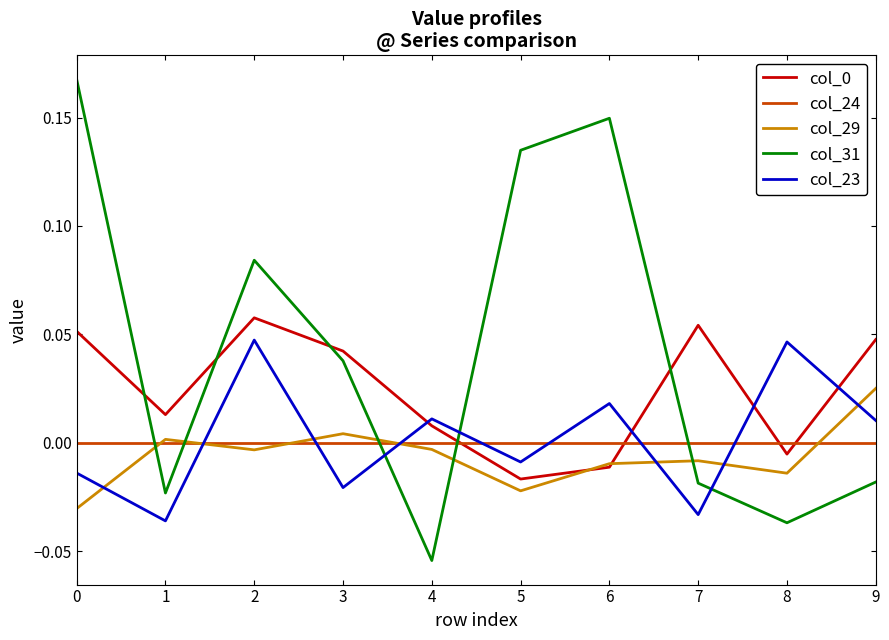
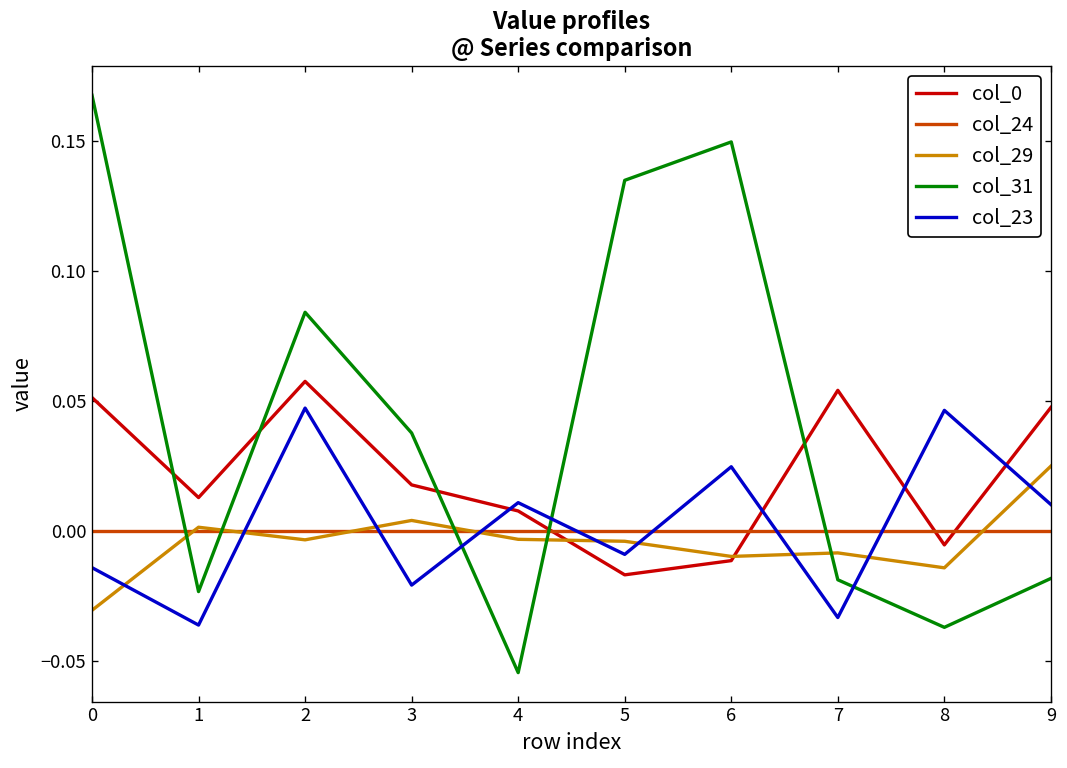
col_0, 3: 0.042 -> 0.018
col_29, 5: -0.022 -> -0.004
col_23, 6: 0.018 -> 0.025
